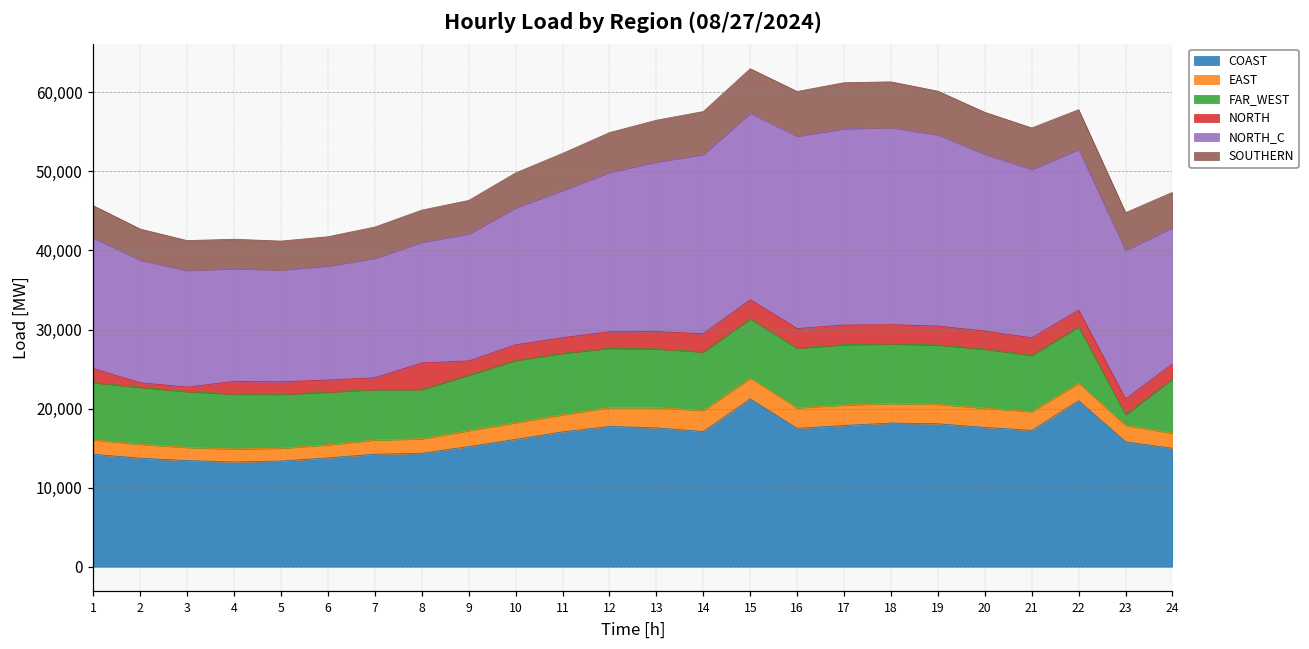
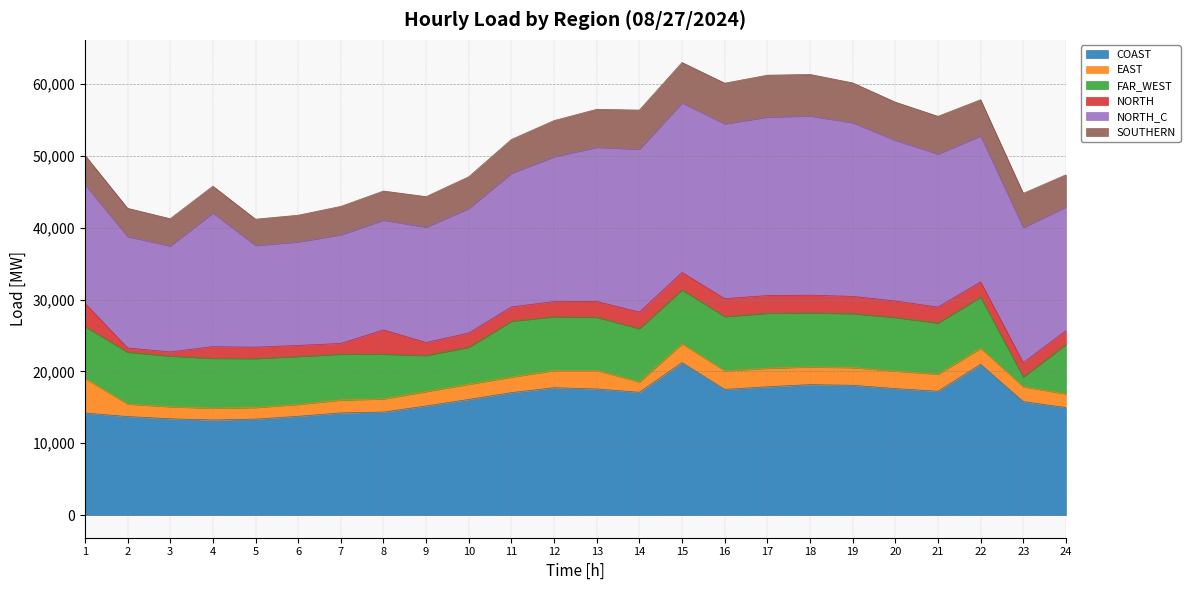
EAST, 1: 2,000 -> 5,000
NORTH, 1: 2,000 -> 3,000
NORTH_C, 4: 14,000 -> 19,000
FAR_WEST, 9: 7,000 -> 5,000
FAR_WEST, 10: 8,000 -> 5,000
EAST, 14: 3,000 -> 1,000
